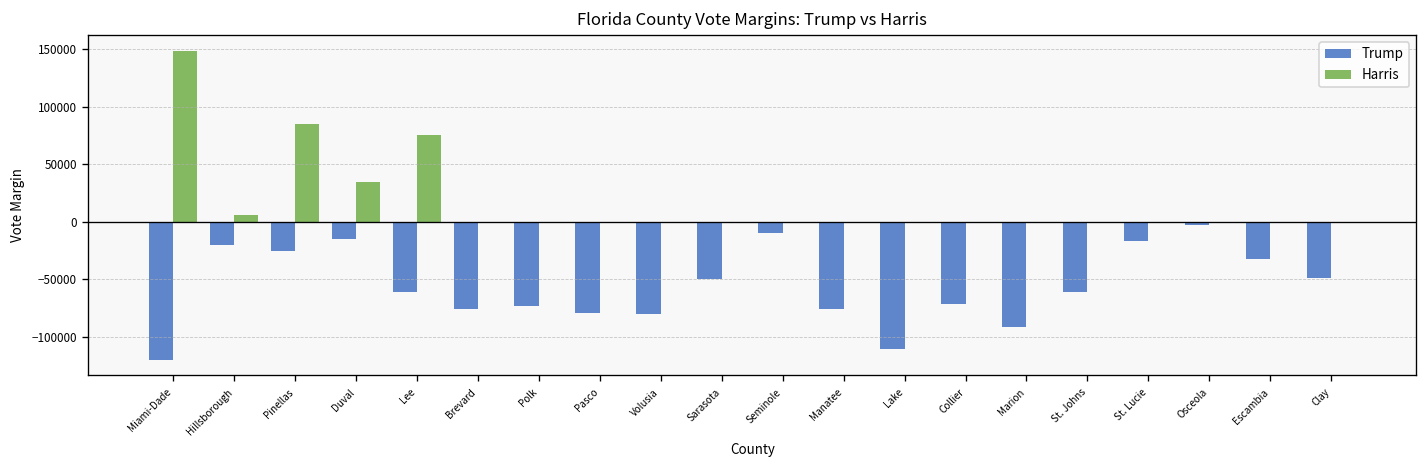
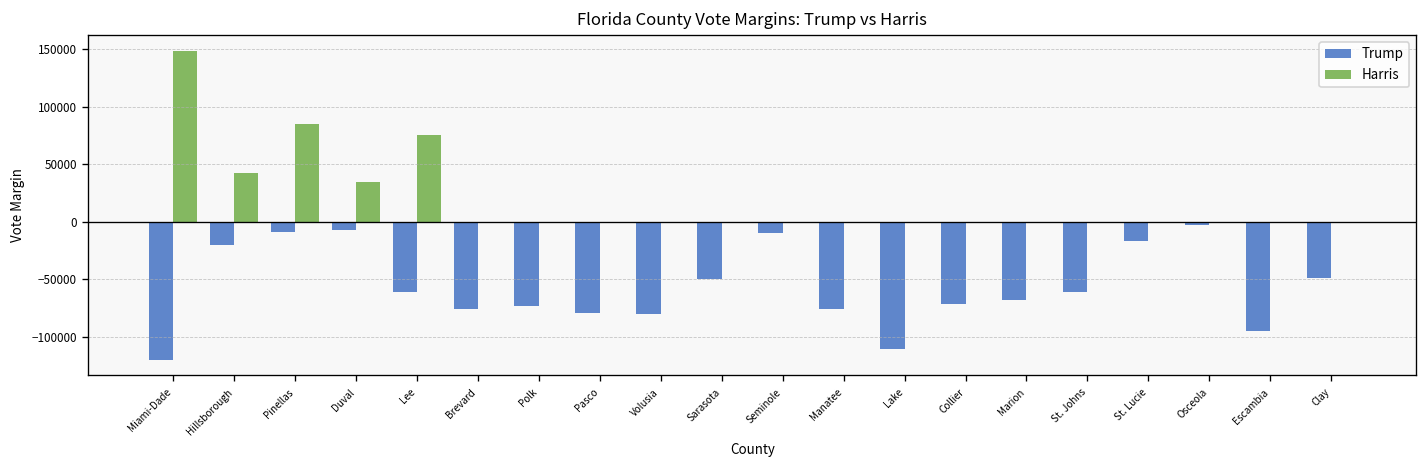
Harris, Hillsborough: 10000 -> 40000
Trump, Pinellas: -30000 -> -10000
Trump, Duval: -20000 -> -10000
Trump, Marion: -90000 -> -70000
Trump, Escambia: -30000 -> -90000
